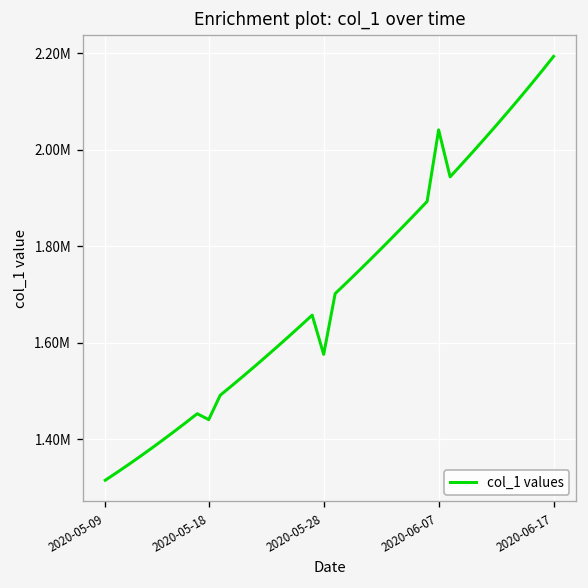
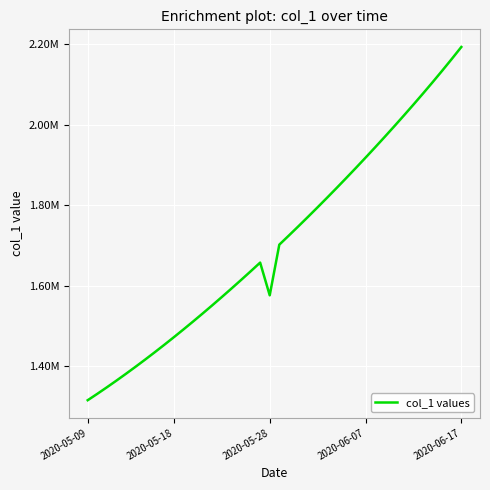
2020-05-18: 1440000 -> 1470000
2020-06-07: 2040000 -> 1920000
